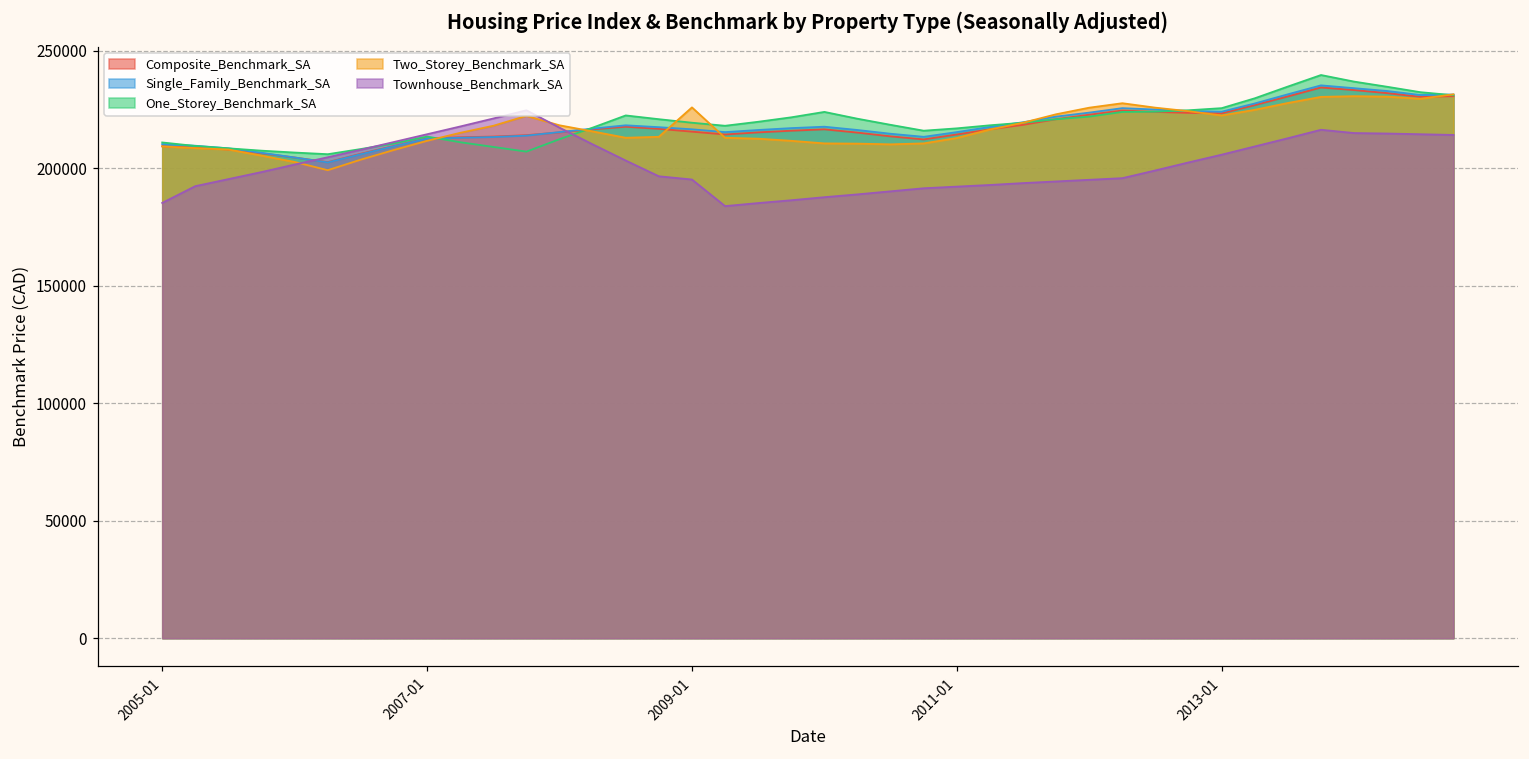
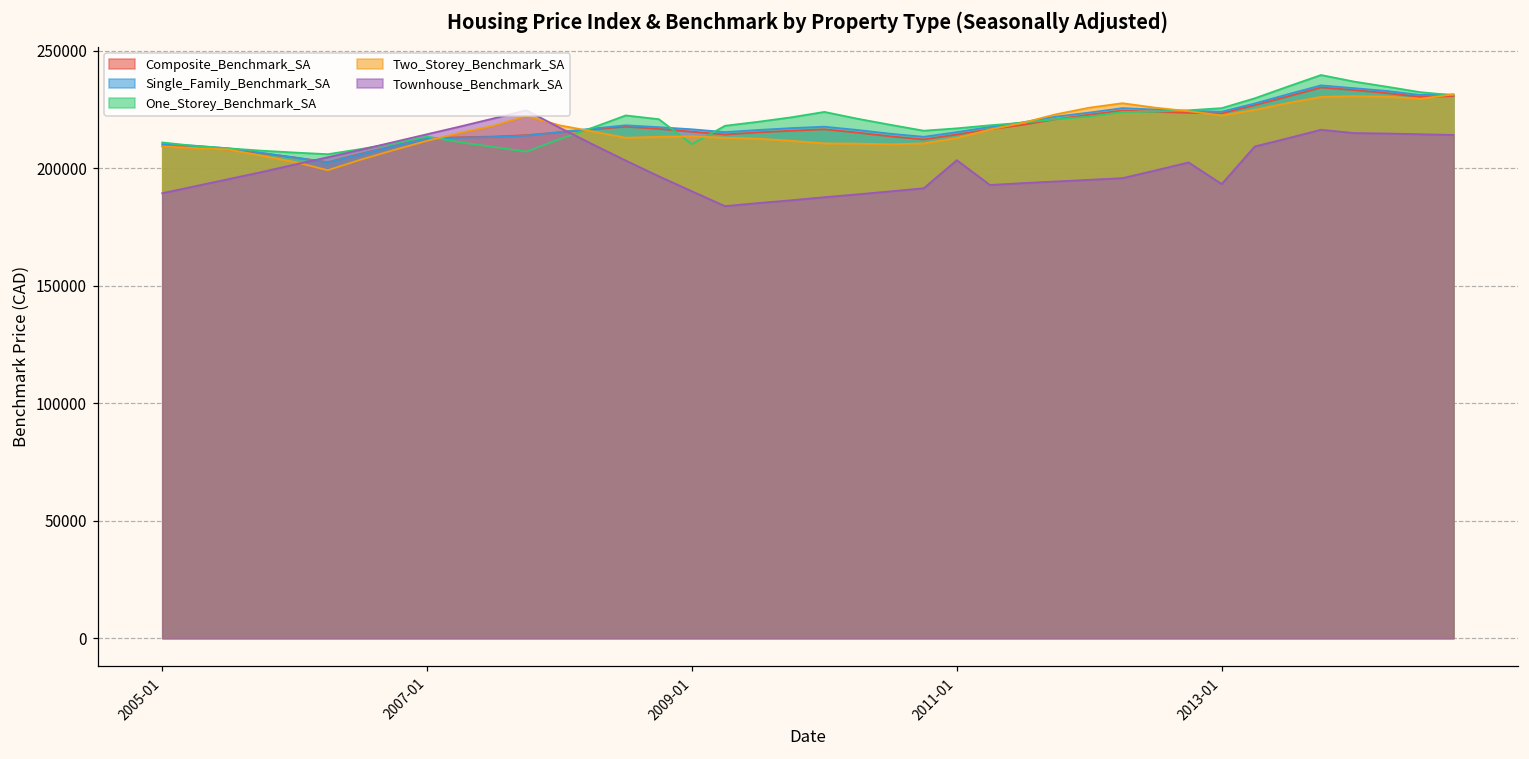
Townhouse_Benchmark_SA, 2005-01: 185000 -> 189000
One_Storey_Benchmark_SA, 2009-01: 219000 -> 210000
Two_Storey_Benchmark_SA, 2009-01: 226000 -> 214000
Townhouse_Benchmark_SA, 2009-01: 195000 -> 190000
Townhouse_Benchmark_SA, 2011-01: 192000 -> 203000
Townhouse_Benchmark_SA, 2013-01: 206000 -> 193000
